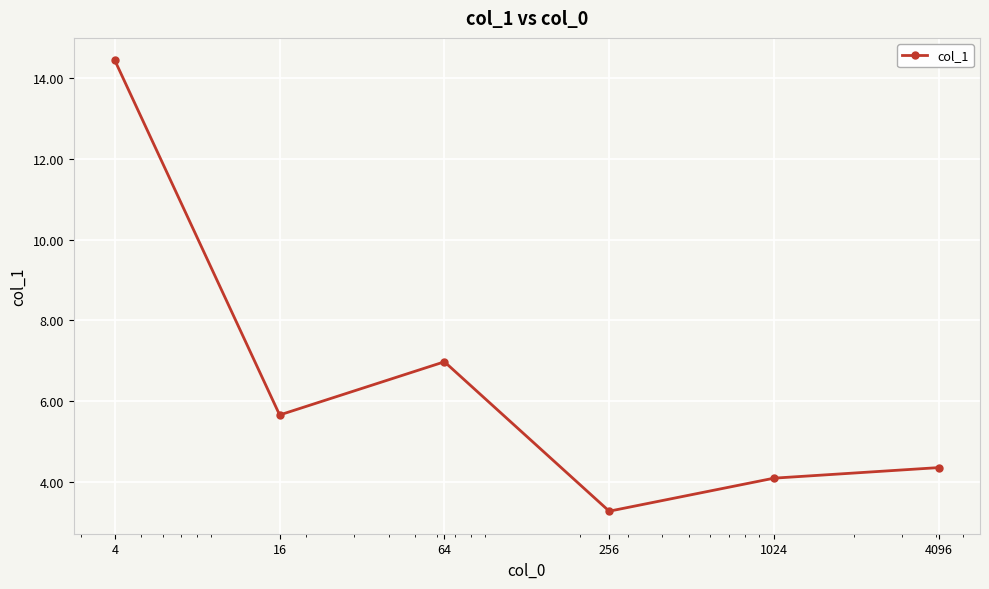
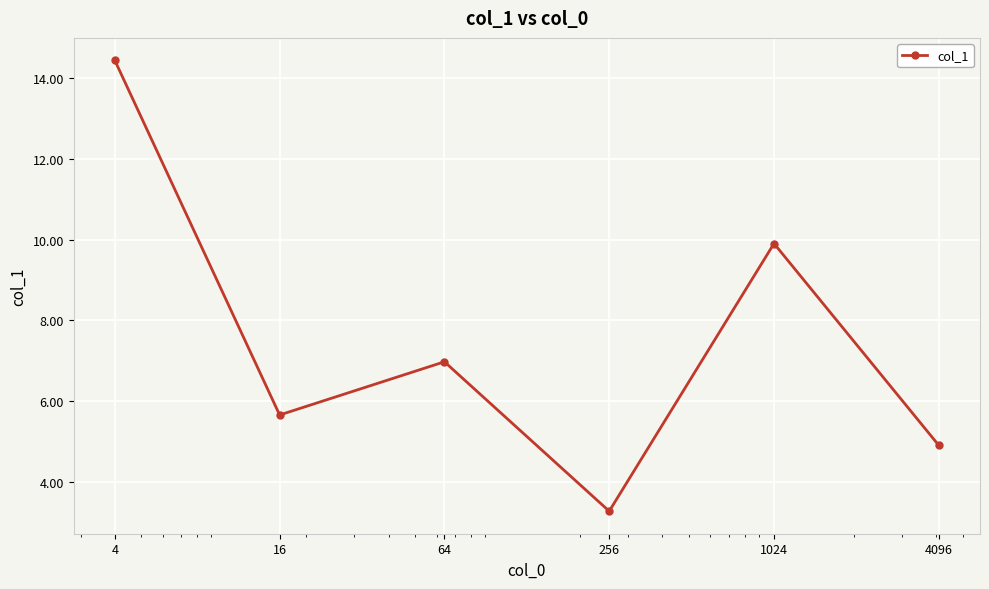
1024: 4.1 -> 9.9
4096: 4.4 -> 4.9
